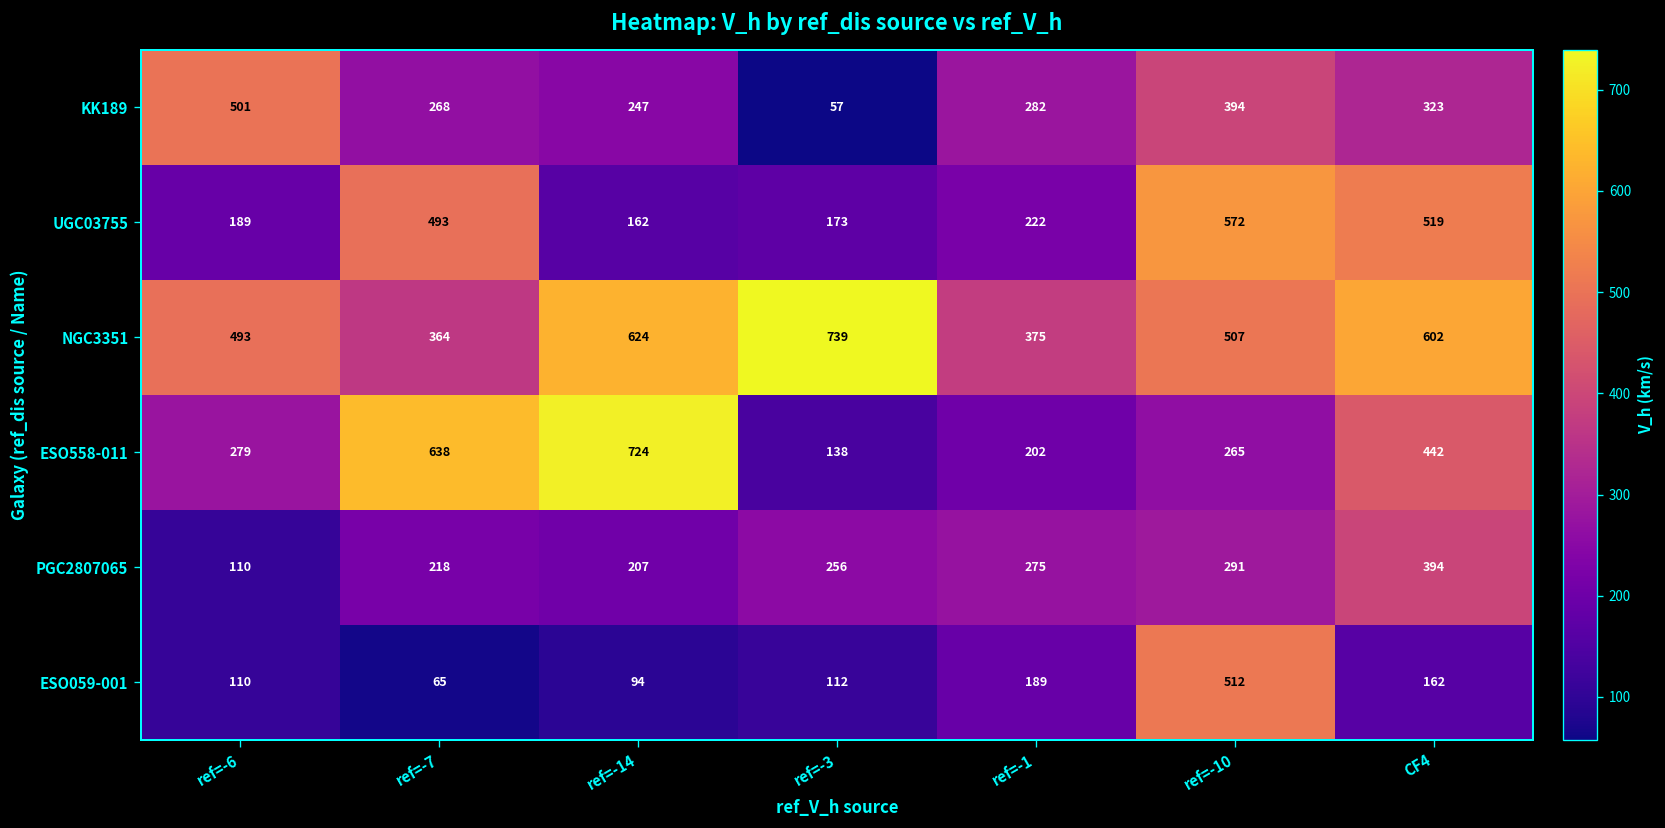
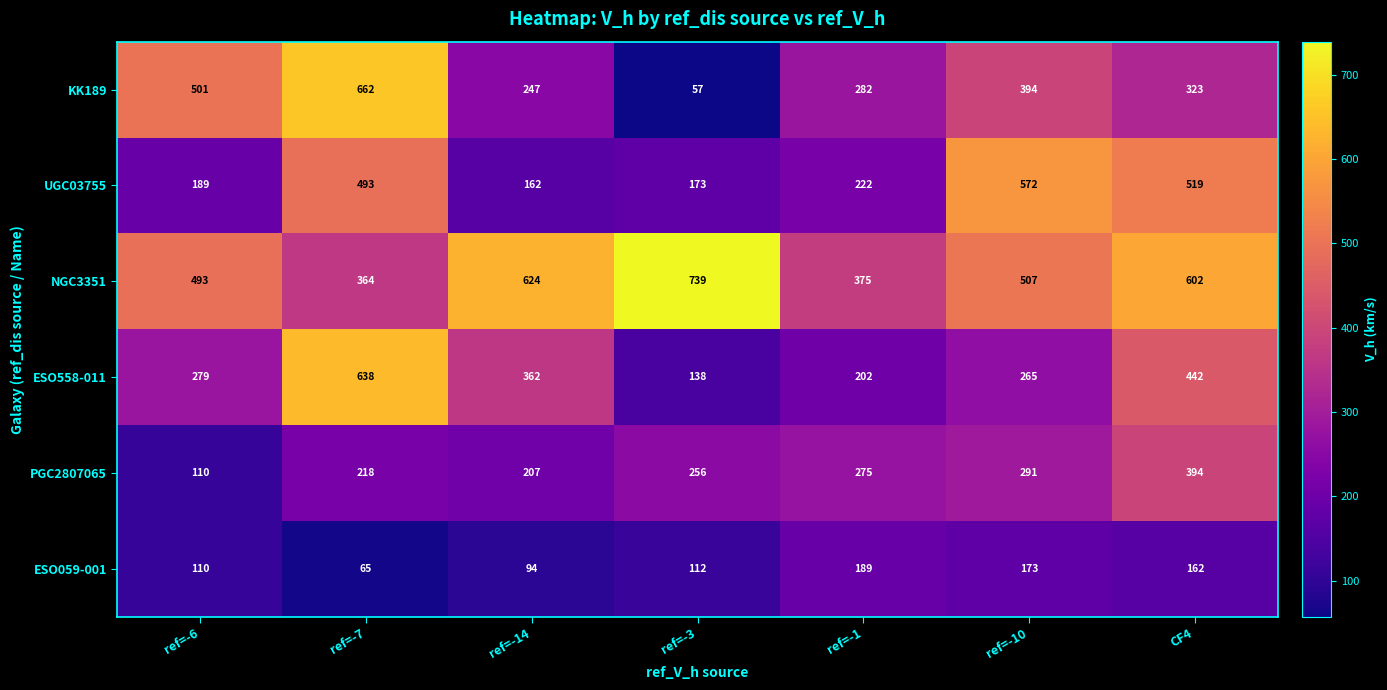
KK189, ref=-7: 268 -> 662
ESO558-011, ref=-14: 724 -> 362
ESO059-001, ref=-10: 512 -> 173
